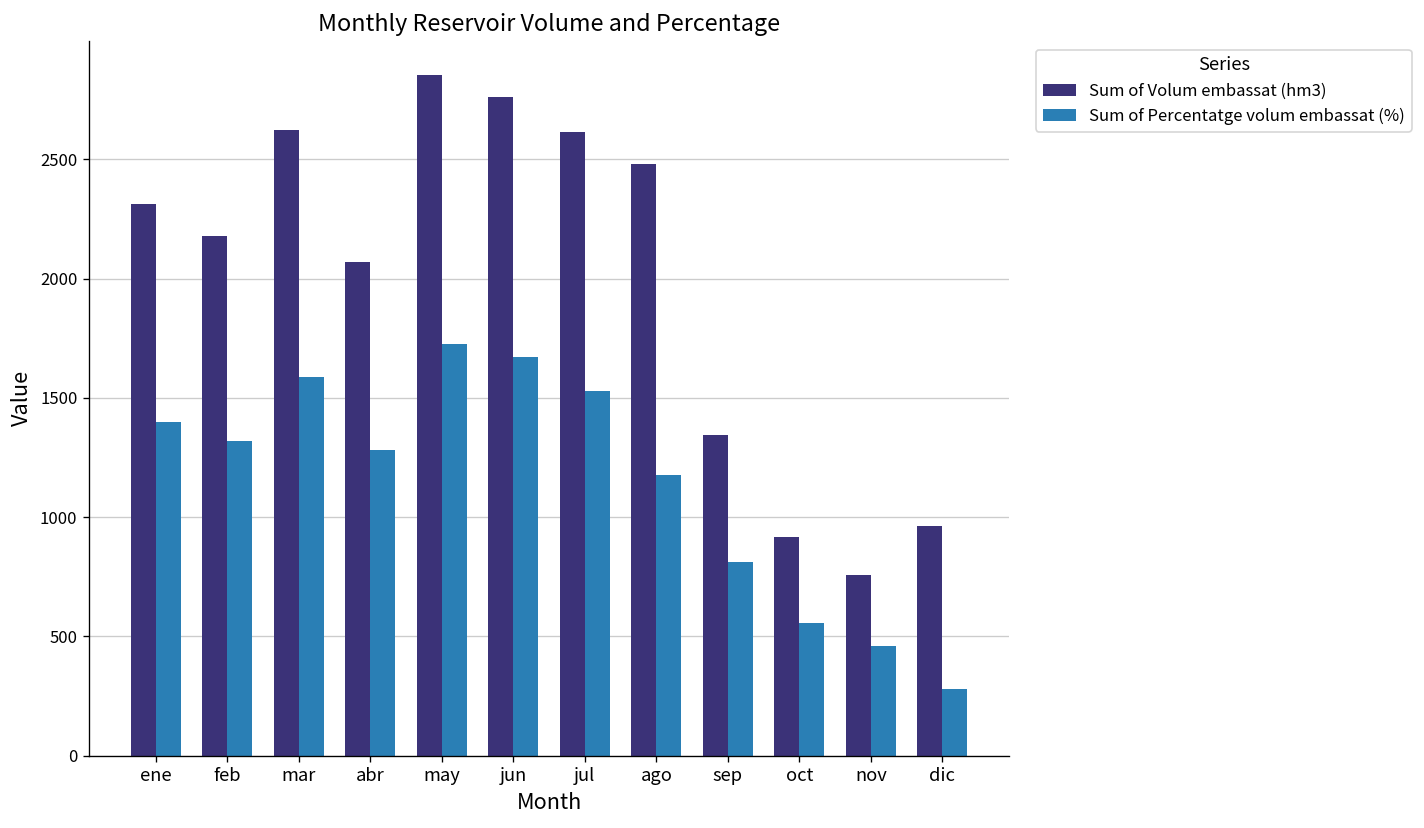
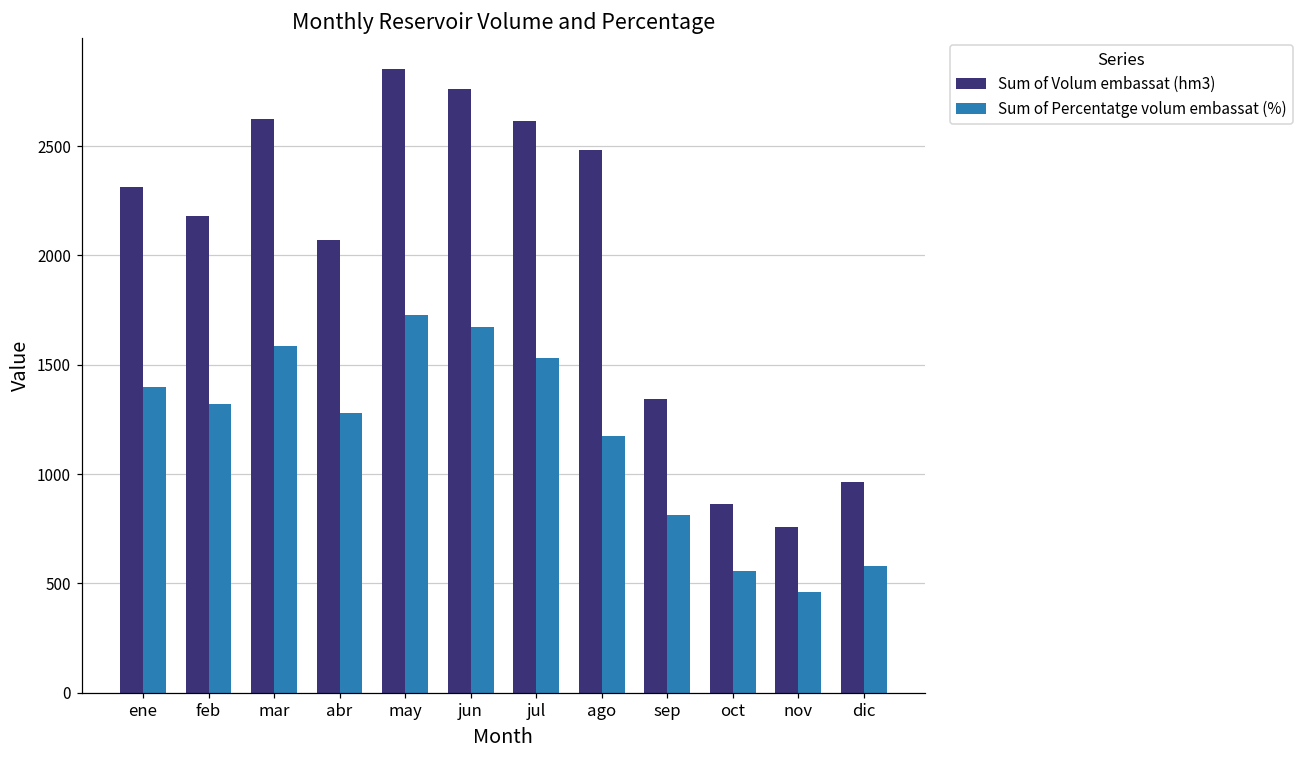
Sum of Volum embassat (hm3), oct: 920 -> 860
Sum of Percentatge volum embassat (%), dic: 280 -> 580
